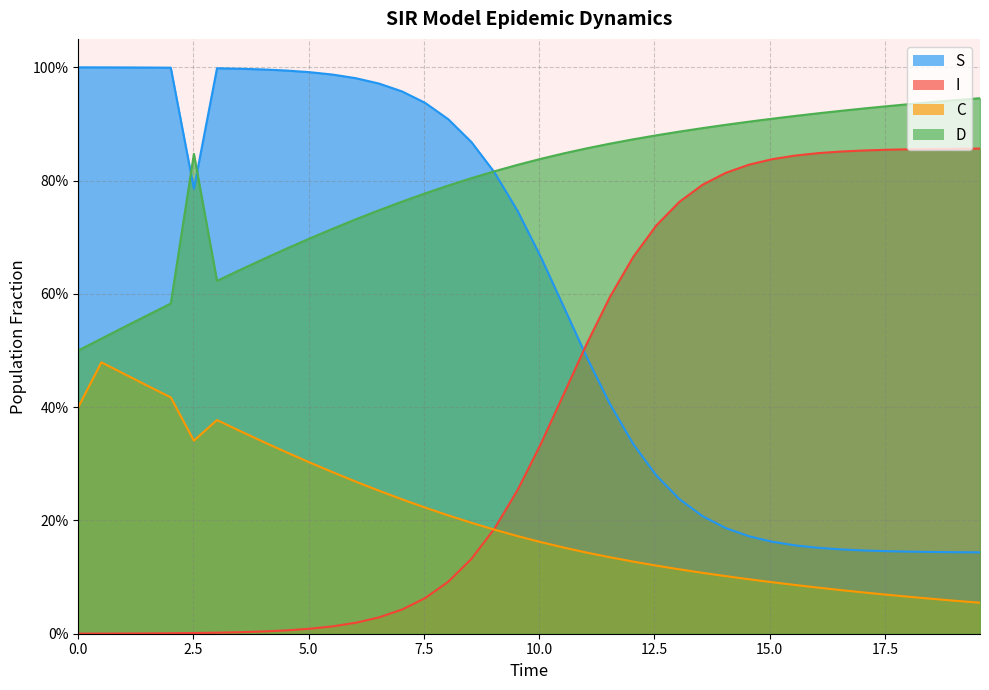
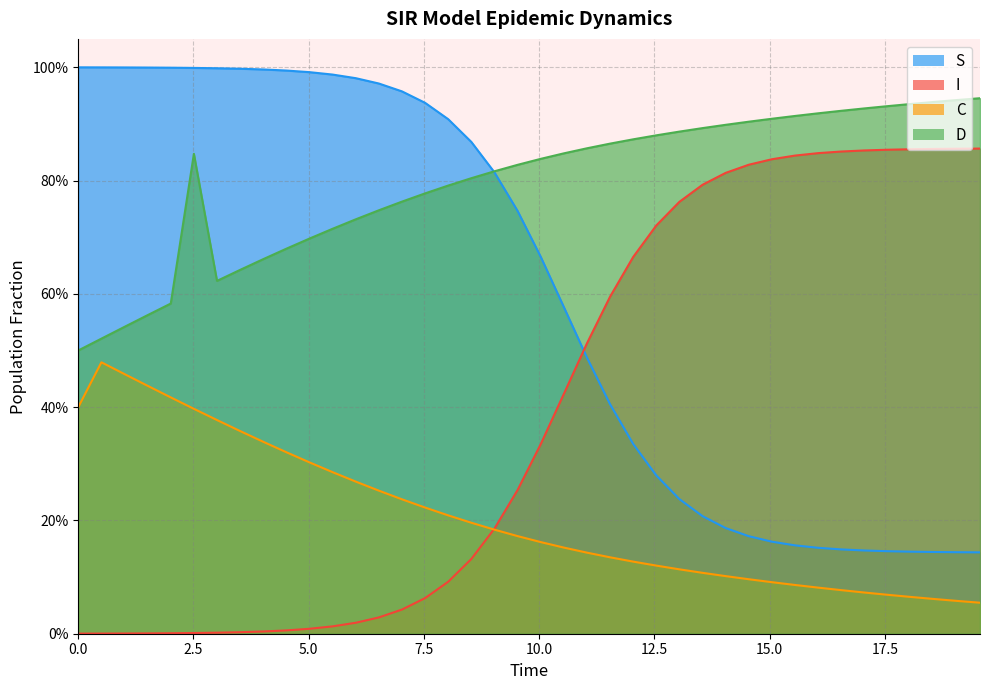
S, 2.5: 79% -> 100%
C, 2.5: 34% -> 40%
